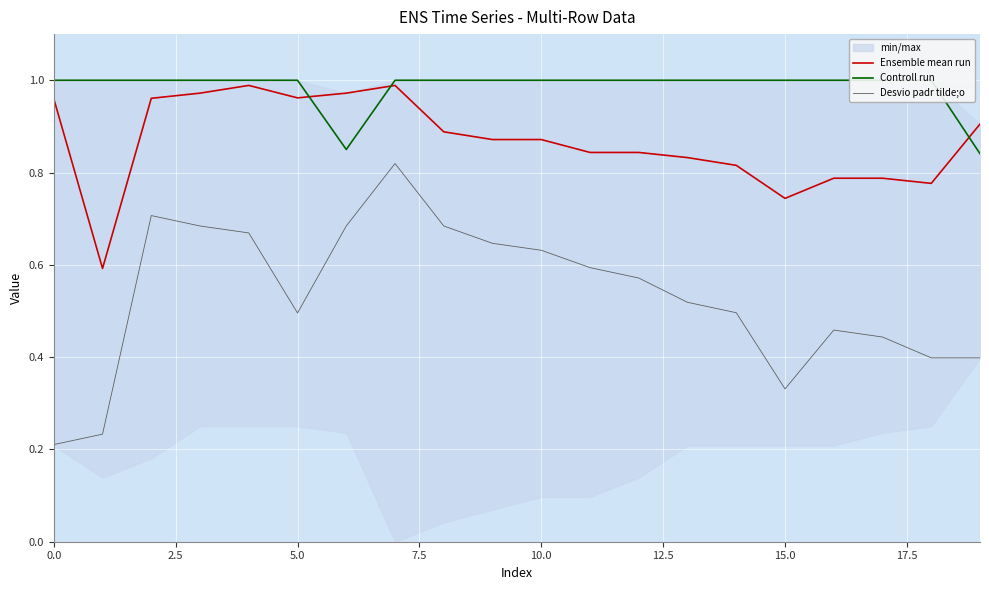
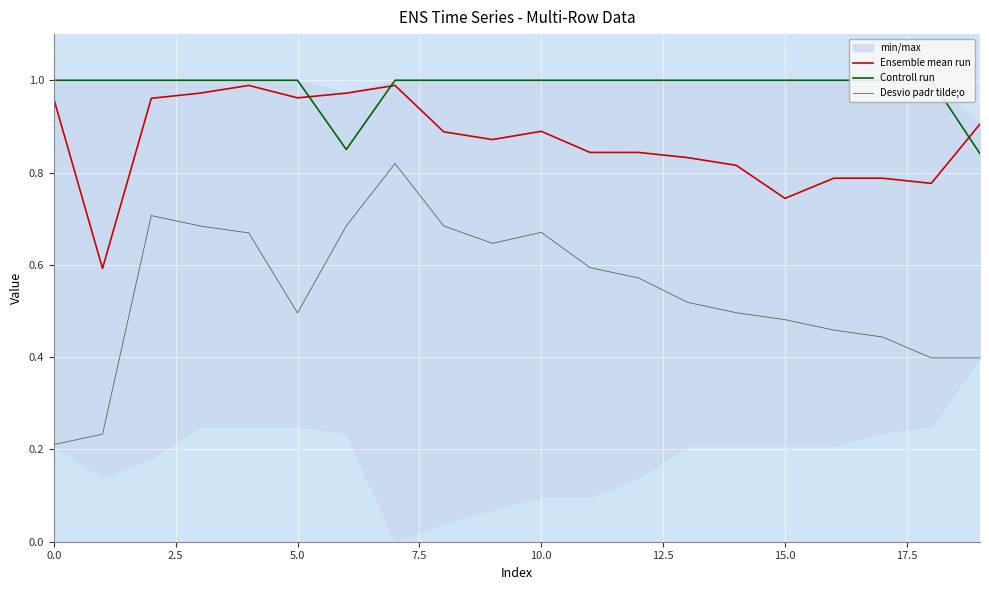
Ensemble mean run, 10.0: 0.87 -> 0.89
Desvio padr tilde;o, 10.0: 0.63 -> 0.67
Desvio padr tilde;o, 15.0: 0.33 -> 0.48
